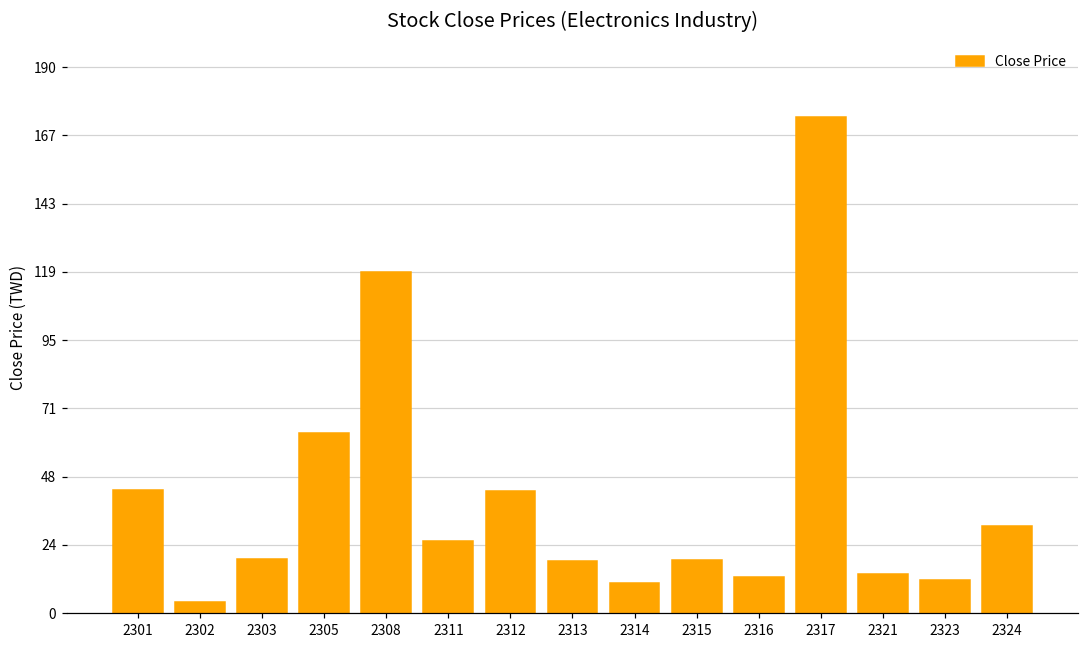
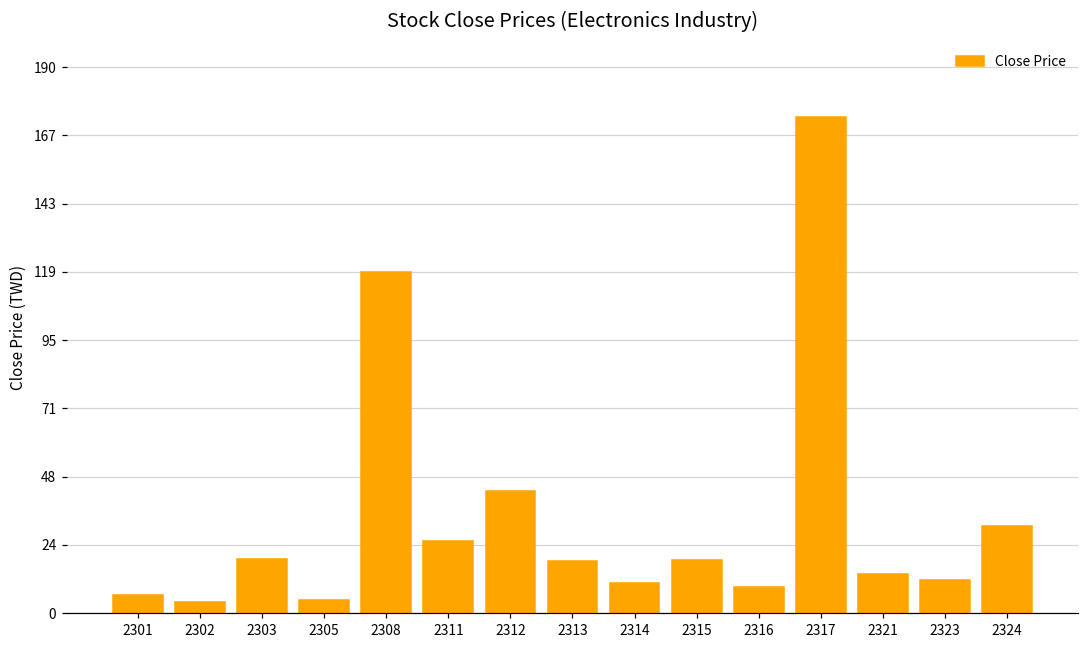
2301: 43 -> 6
2305: 63 -> 4
2316: 13 -> 9
